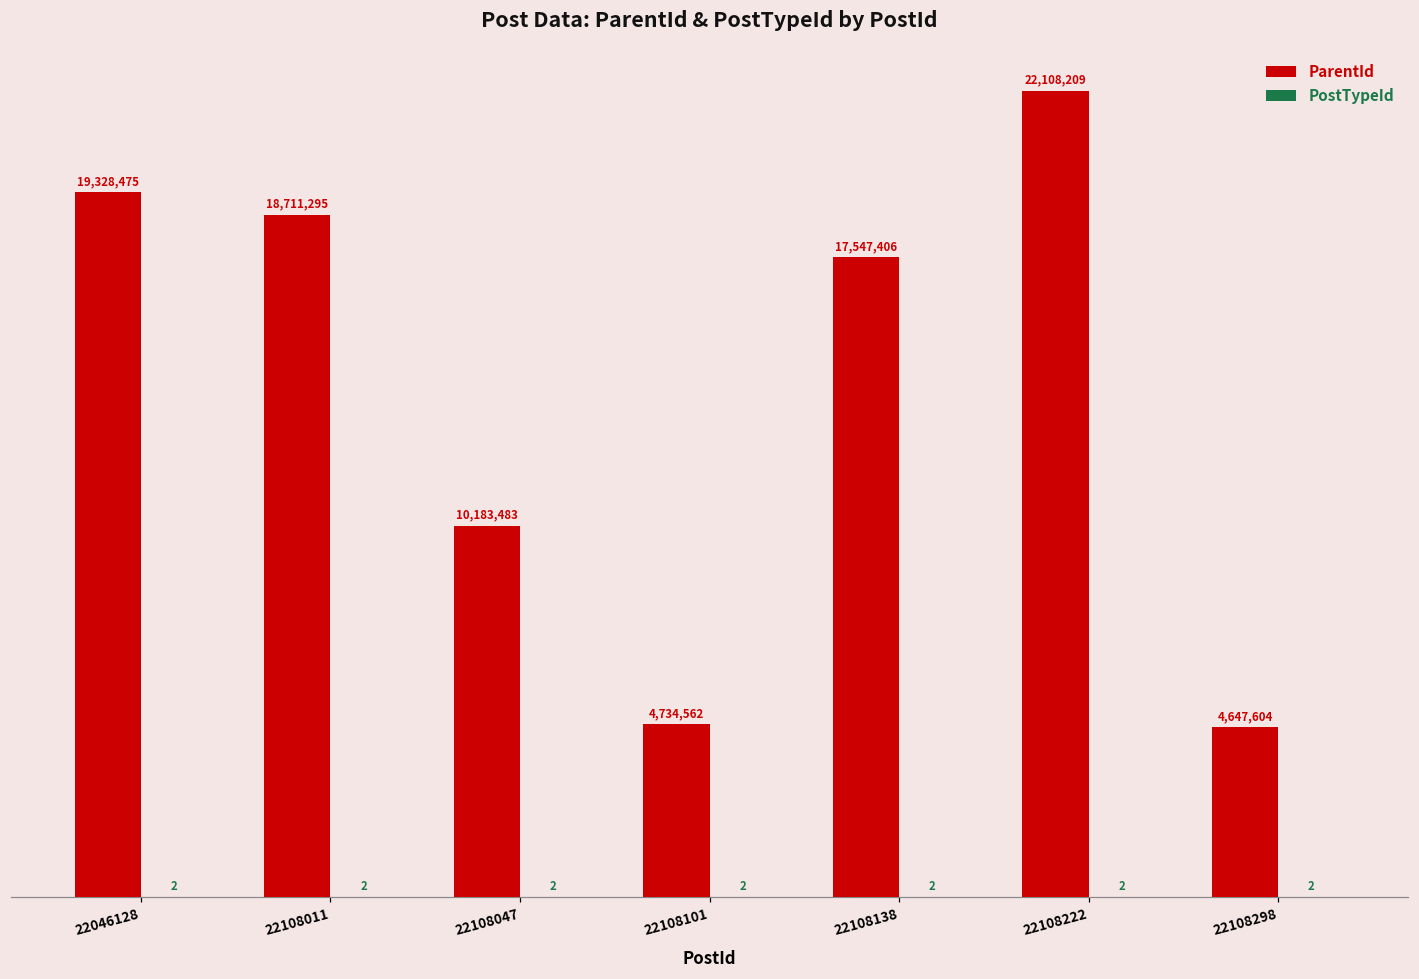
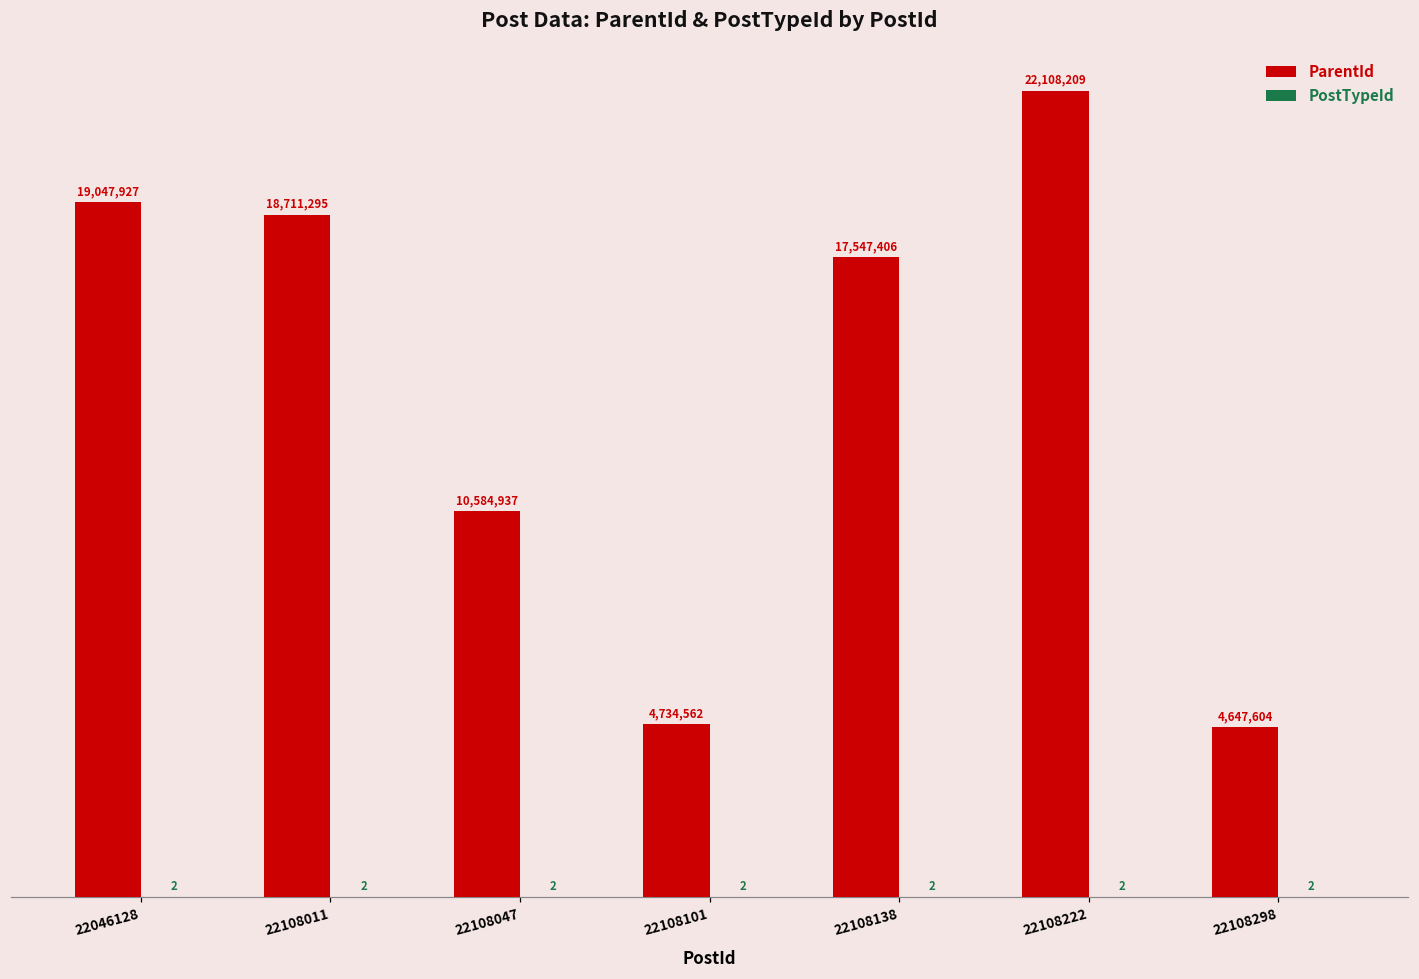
ParentId, 22046128: 19,328,475 -> 19,047,927
ParentId, 22108047: 10,183,483 -> 10,584,937
